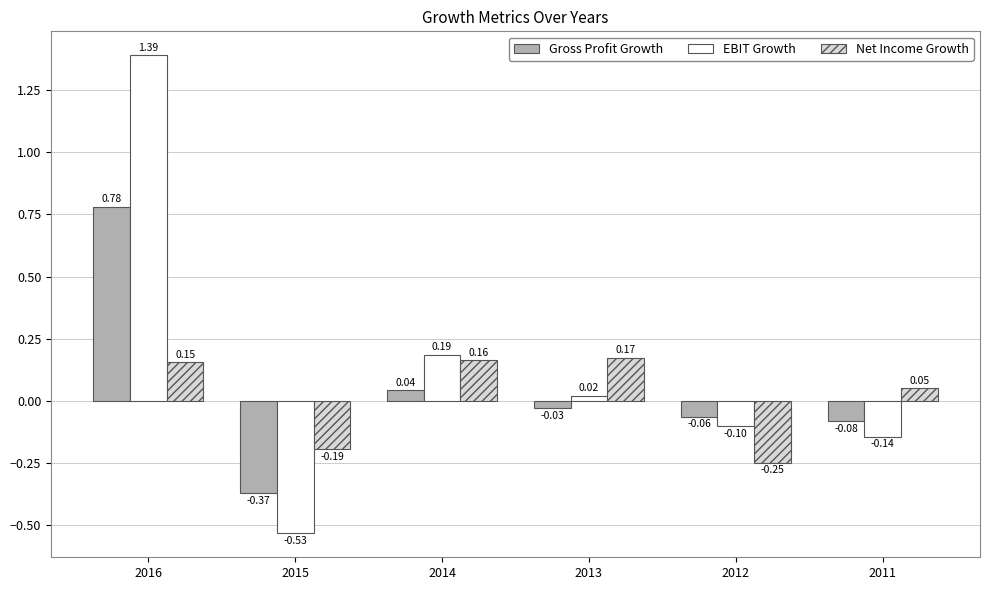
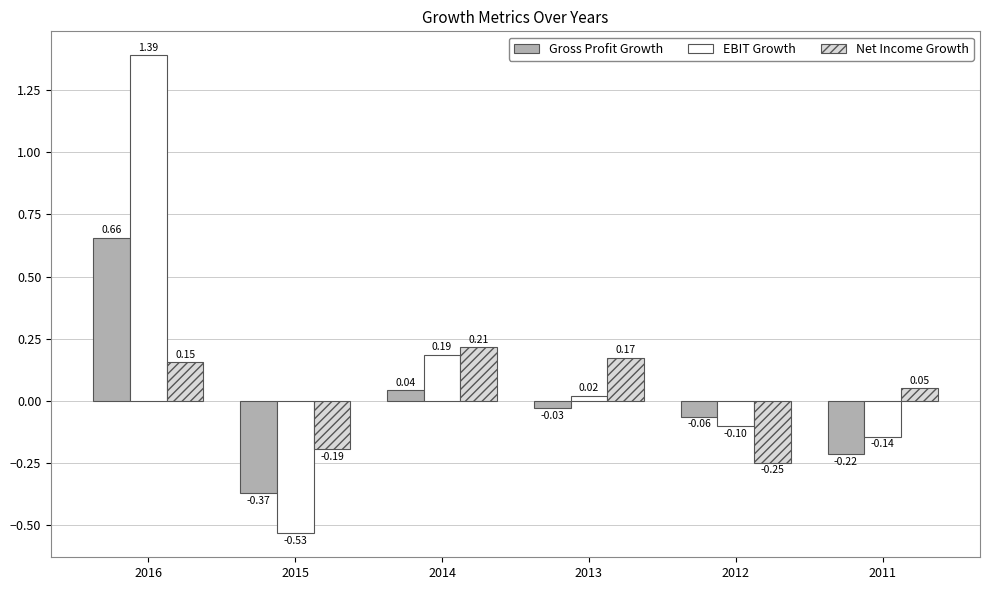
Gross Profit Growth, 2016: 0.78 -> 0.66
Net Income Growth, 2014: 0.16 -> 0.21
Gross Profit Growth, 2011: -0.08 -> -0.22
